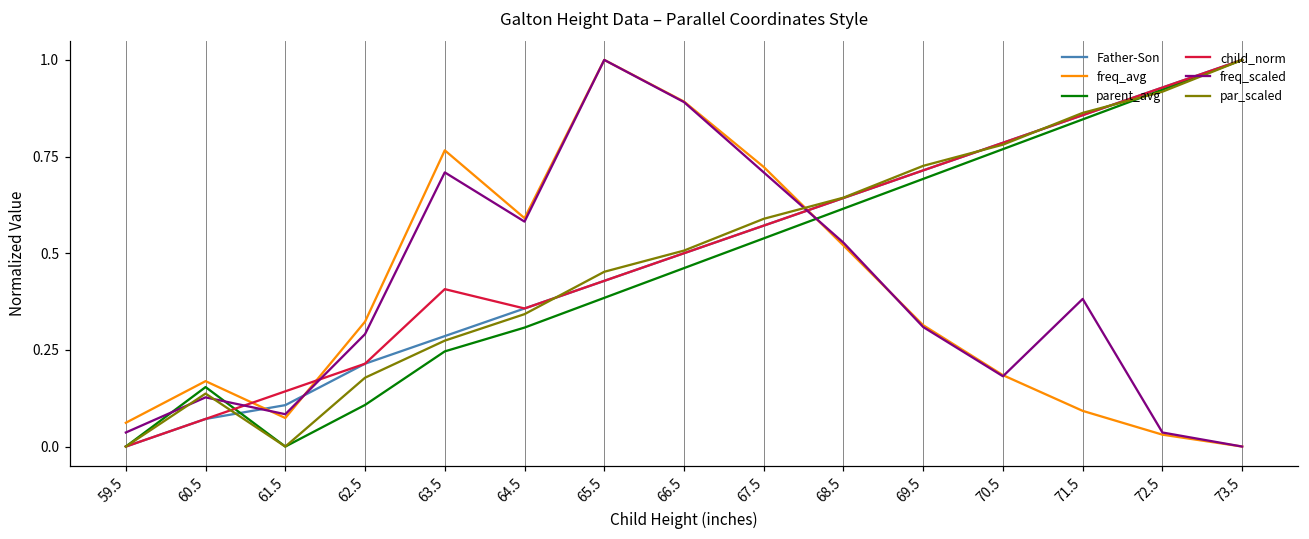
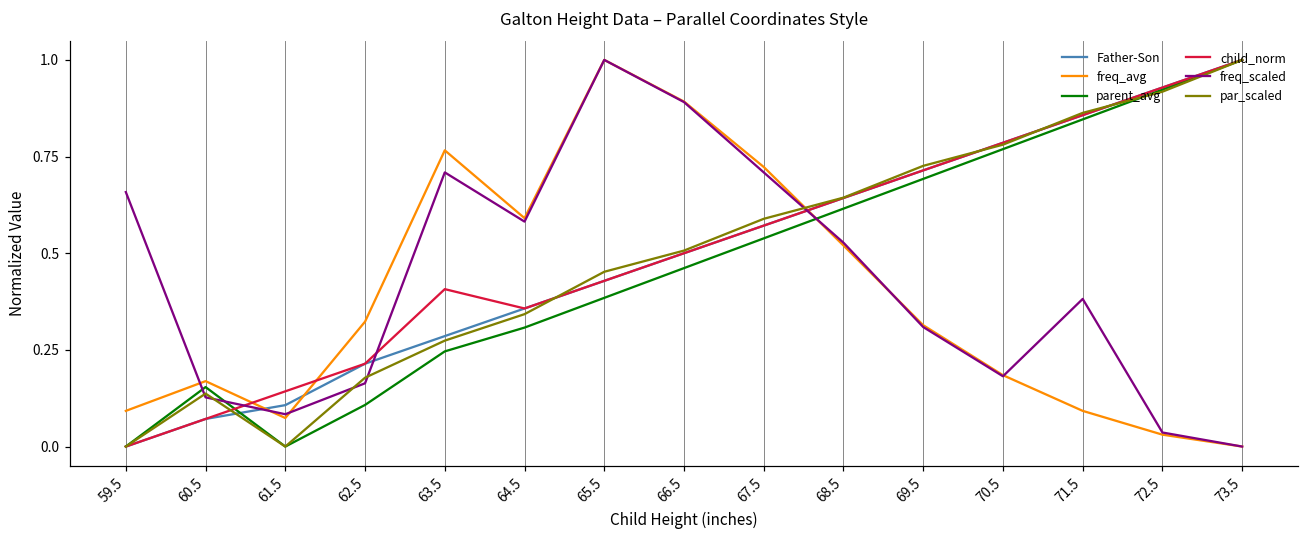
freq_avg, 59.5: 0.06 -> 0.09
freq_scaled, 59.5: 0.04 -> 0.66
freq_scaled, 62.5: 0.29 -> 0.16
